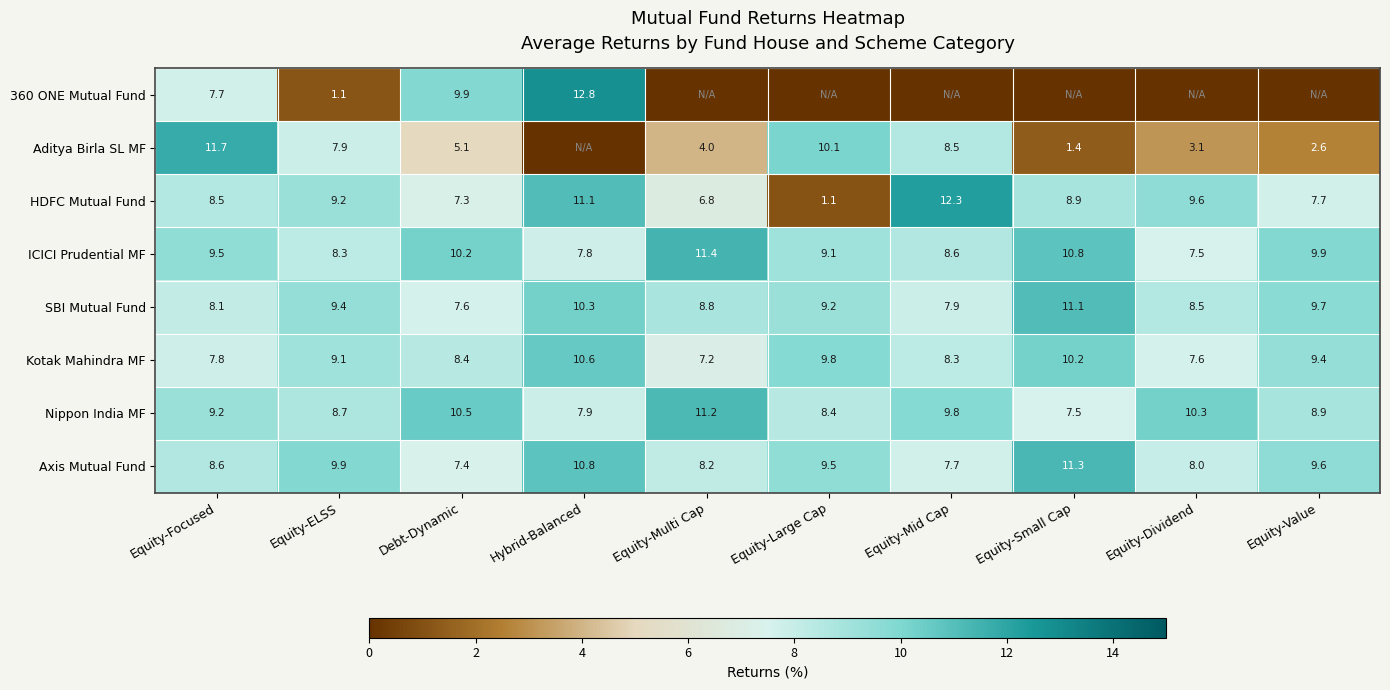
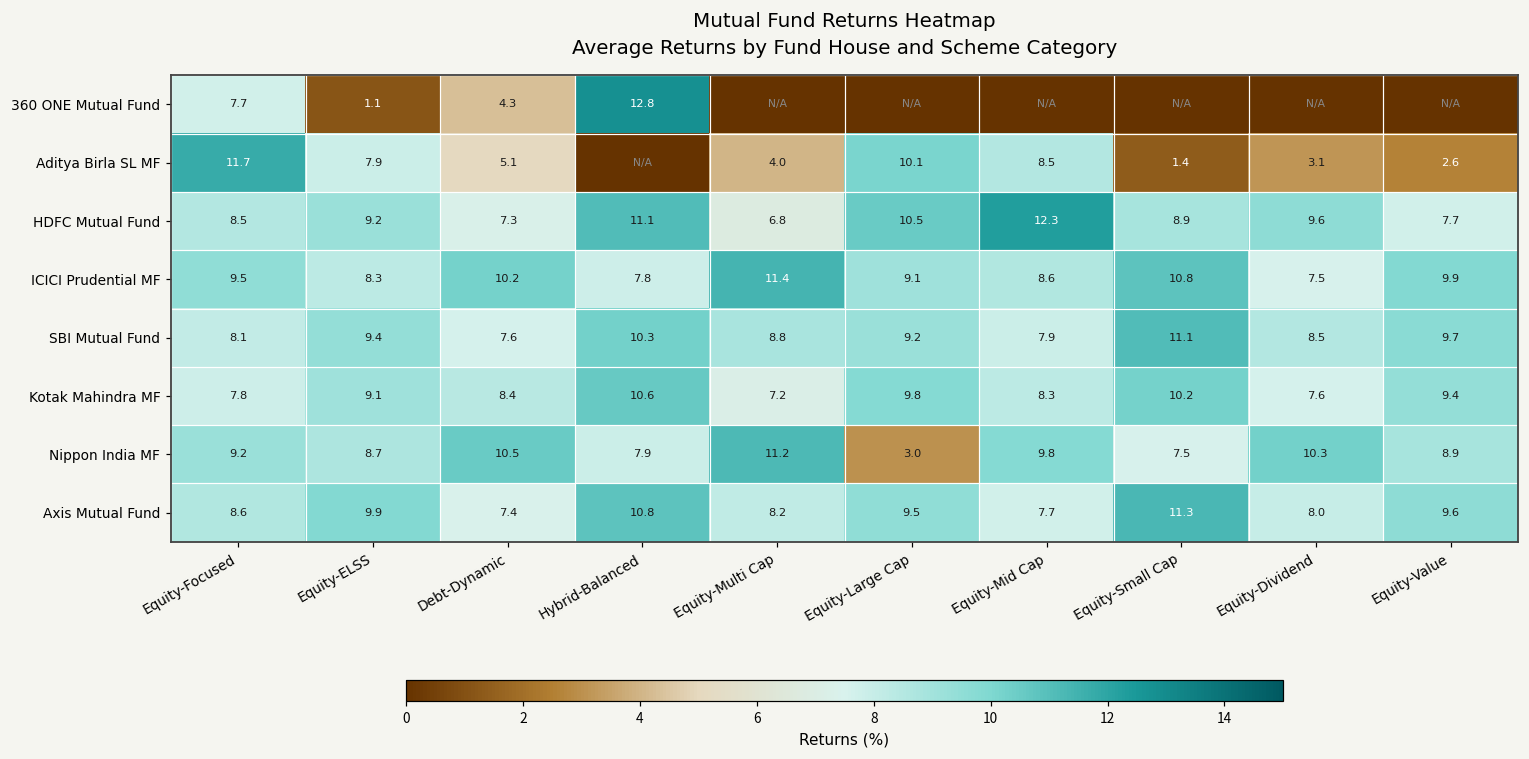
360 ONE Mutual Fund, Debt-Dynamic: 9.9 -> 4.3
HDFC Mutual Fund, Equity-Large Cap: 1.1 -> 10.5
Nippon India MF, Equity-Large Cap: 8.4 -> 3.0
